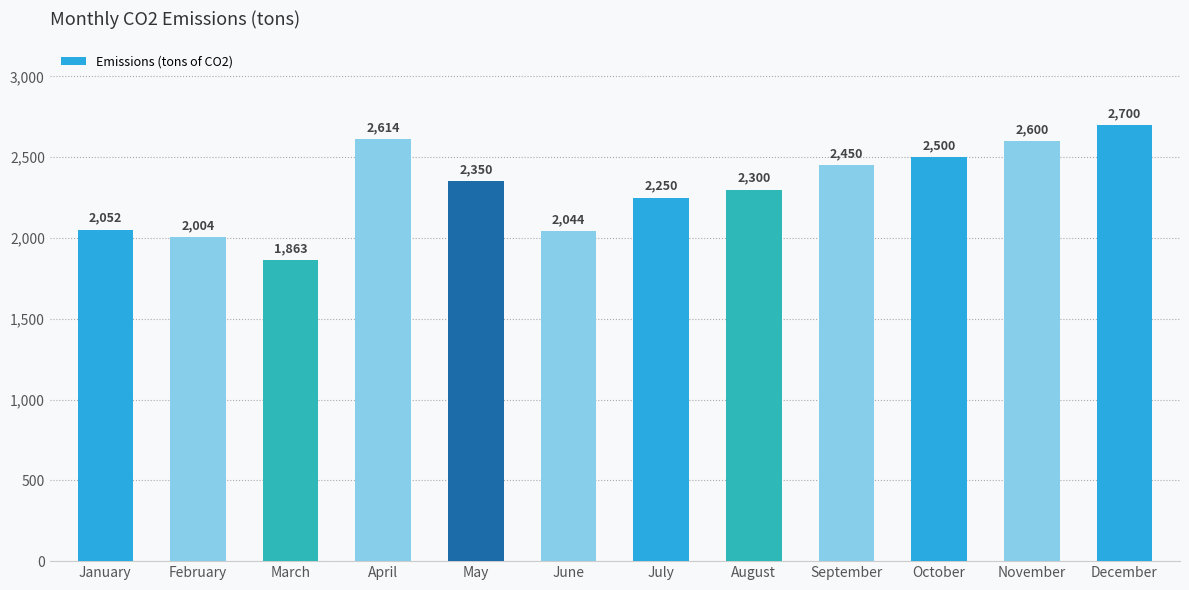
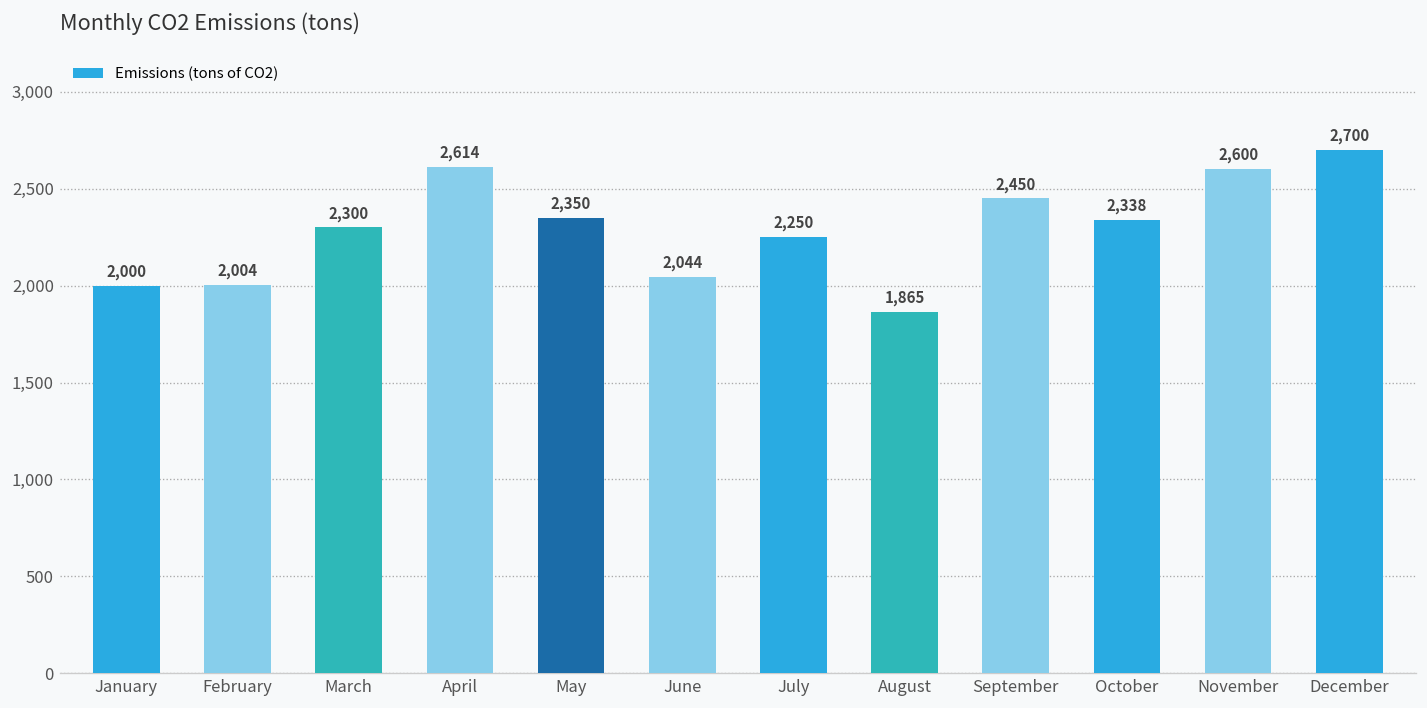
January: 2,052 -> 2,000
March: 1,863 -> 2,300
August: 2,300 -> 1,865
October: 2,500 -> 2,338
